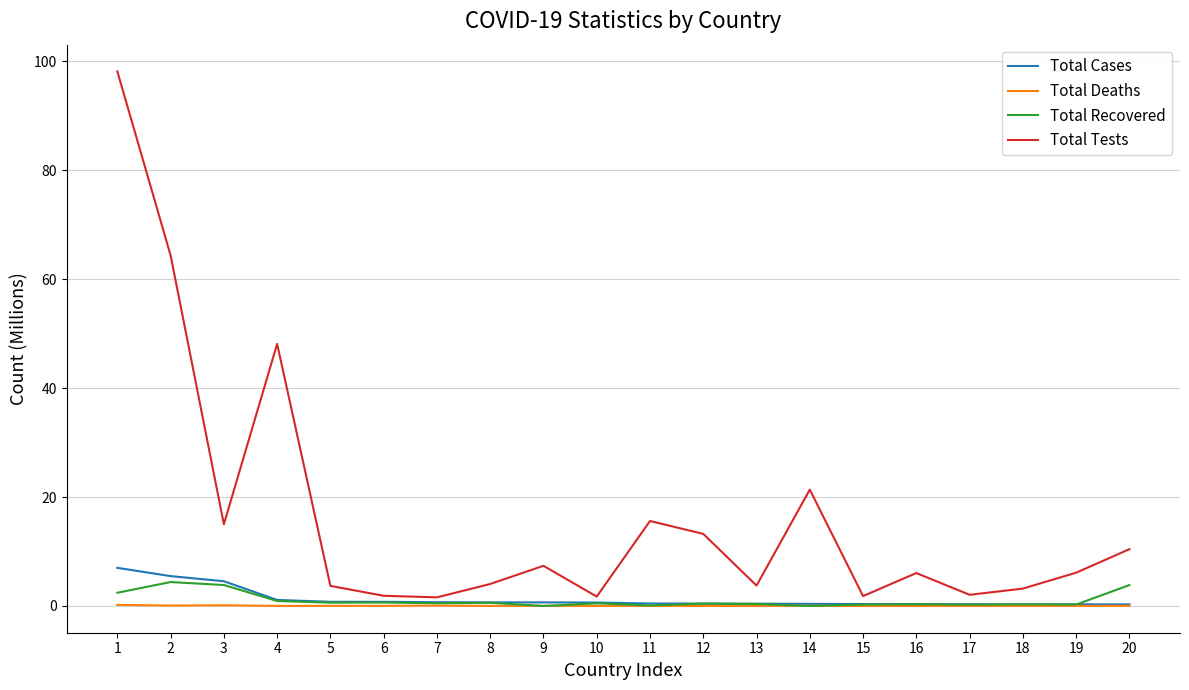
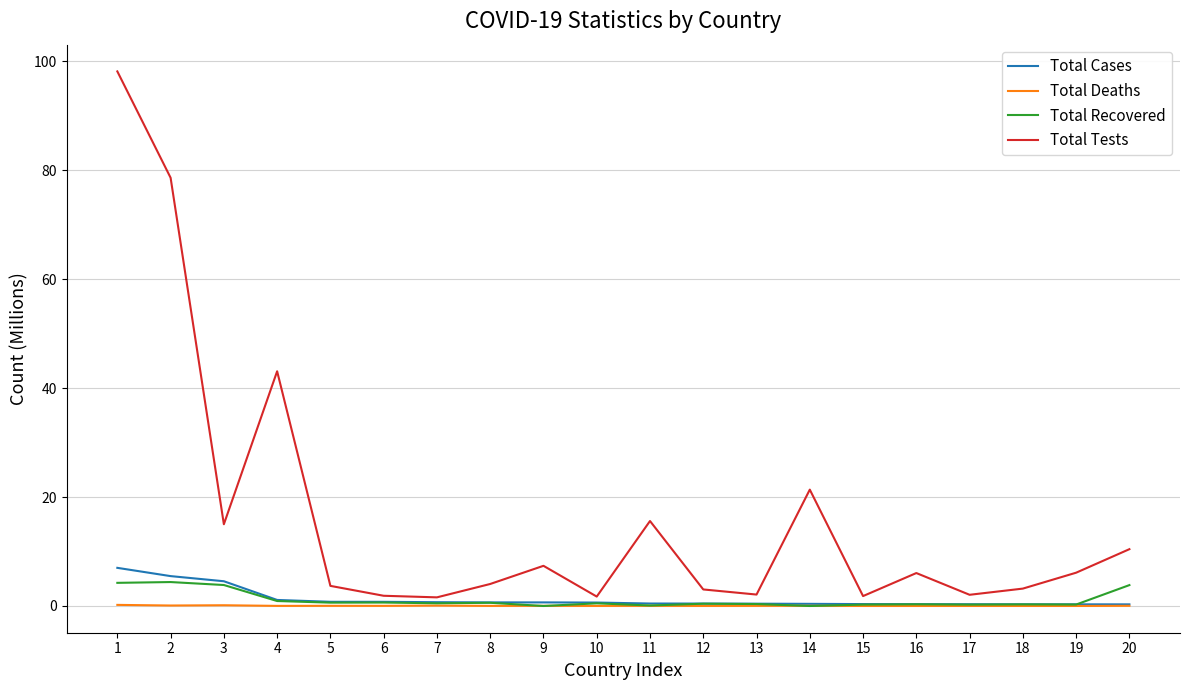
Total Recovered, 1: 2 -> 4
Total Tests, 2: 64 -> 79
Total Tests, 4: 48 -> 43
Total Tests, 12: 13 -> 3
Total Tests, 13: 4 -> 2
